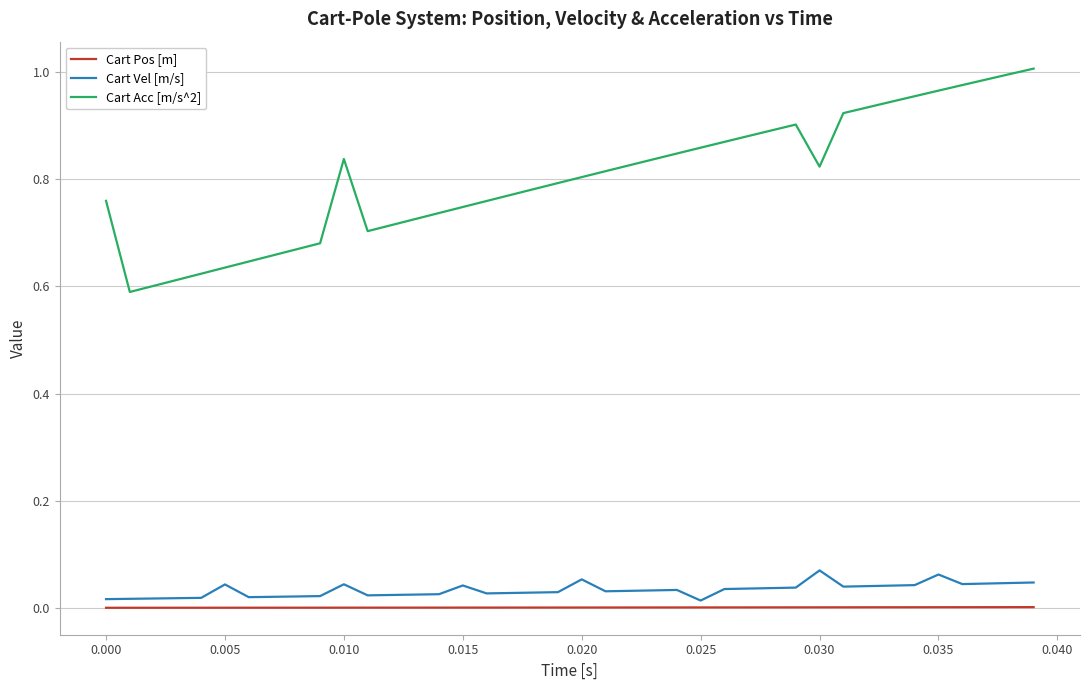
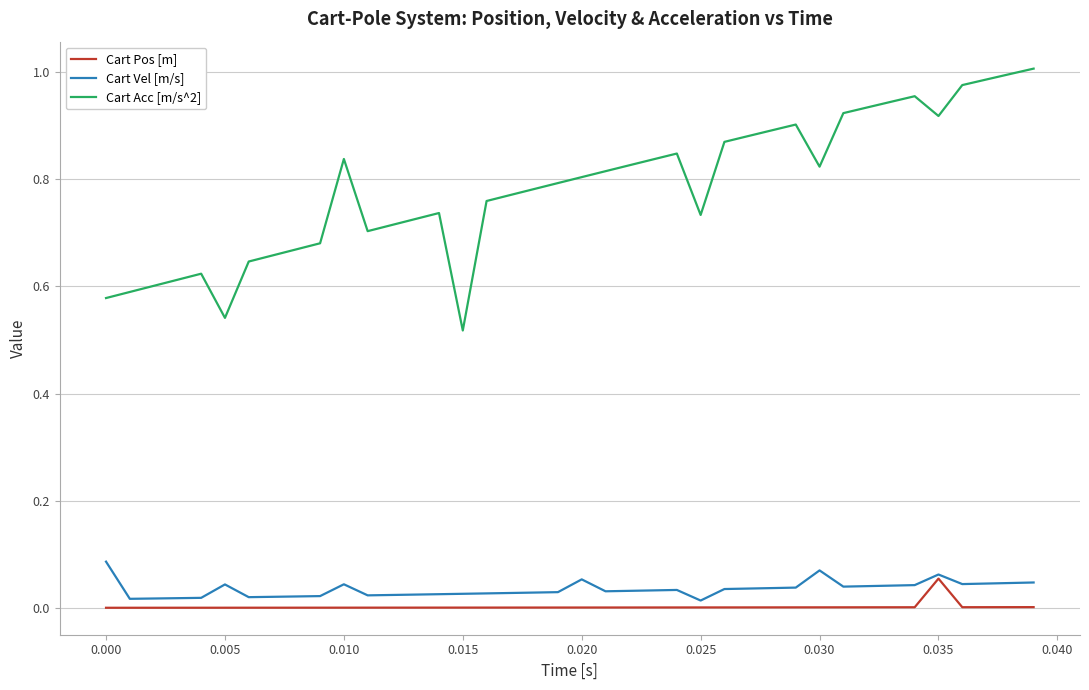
Cart Vel [m/s], 0.000: 0.02 -> 0.09
Cart Acc [m/s^2], 0.000: 0.76 -> 0.58
Cart Acc [m/s^2], 0.005: 0.63 -> 0.54
Cart Vel [m/s], 0.015: 0.04 -> 0.03
Cart Acc [m/s^2], 0.015: 0.75 -> 0.52
Cart Acc [m/s^2], 0.025: 0.86 -> 0.73
Cart Pos [m], 0.035: 0.00 -> 0.05
Cart Acc [m/s^2], 0.035: 0.97 -> 0.92
